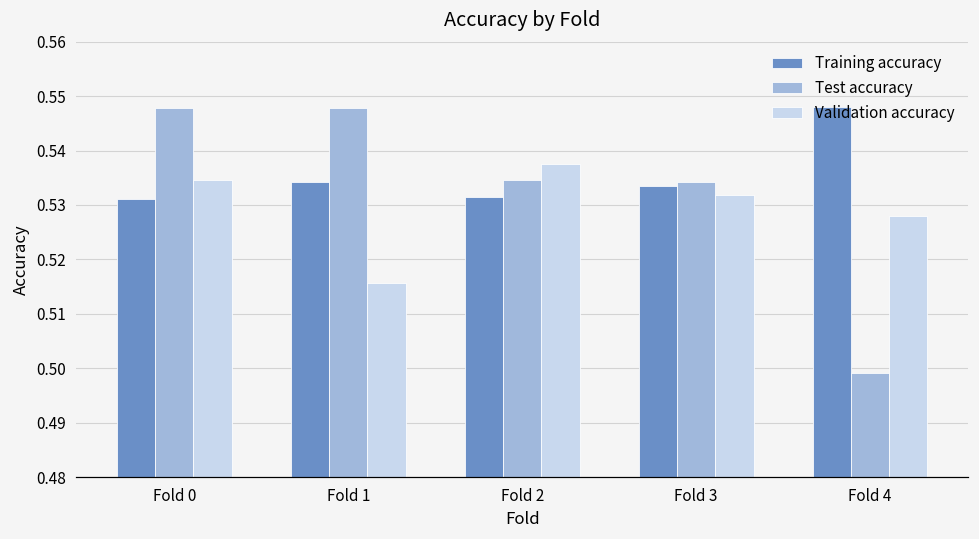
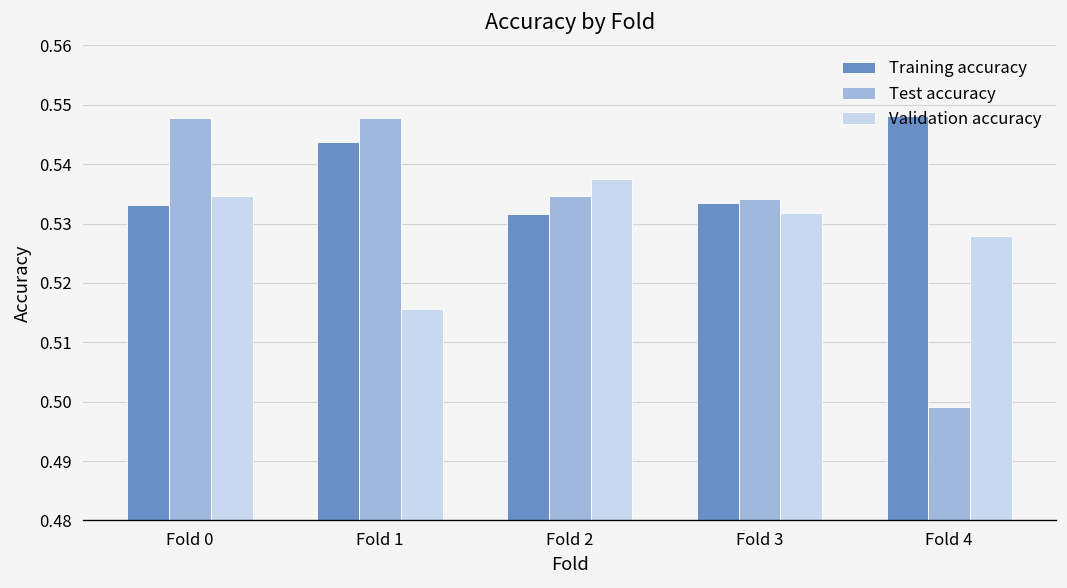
Training accuracy, Fold 0: 0.531 -> 0.533
Training accuracy, Fold 1: 0.534 -> 0.544
